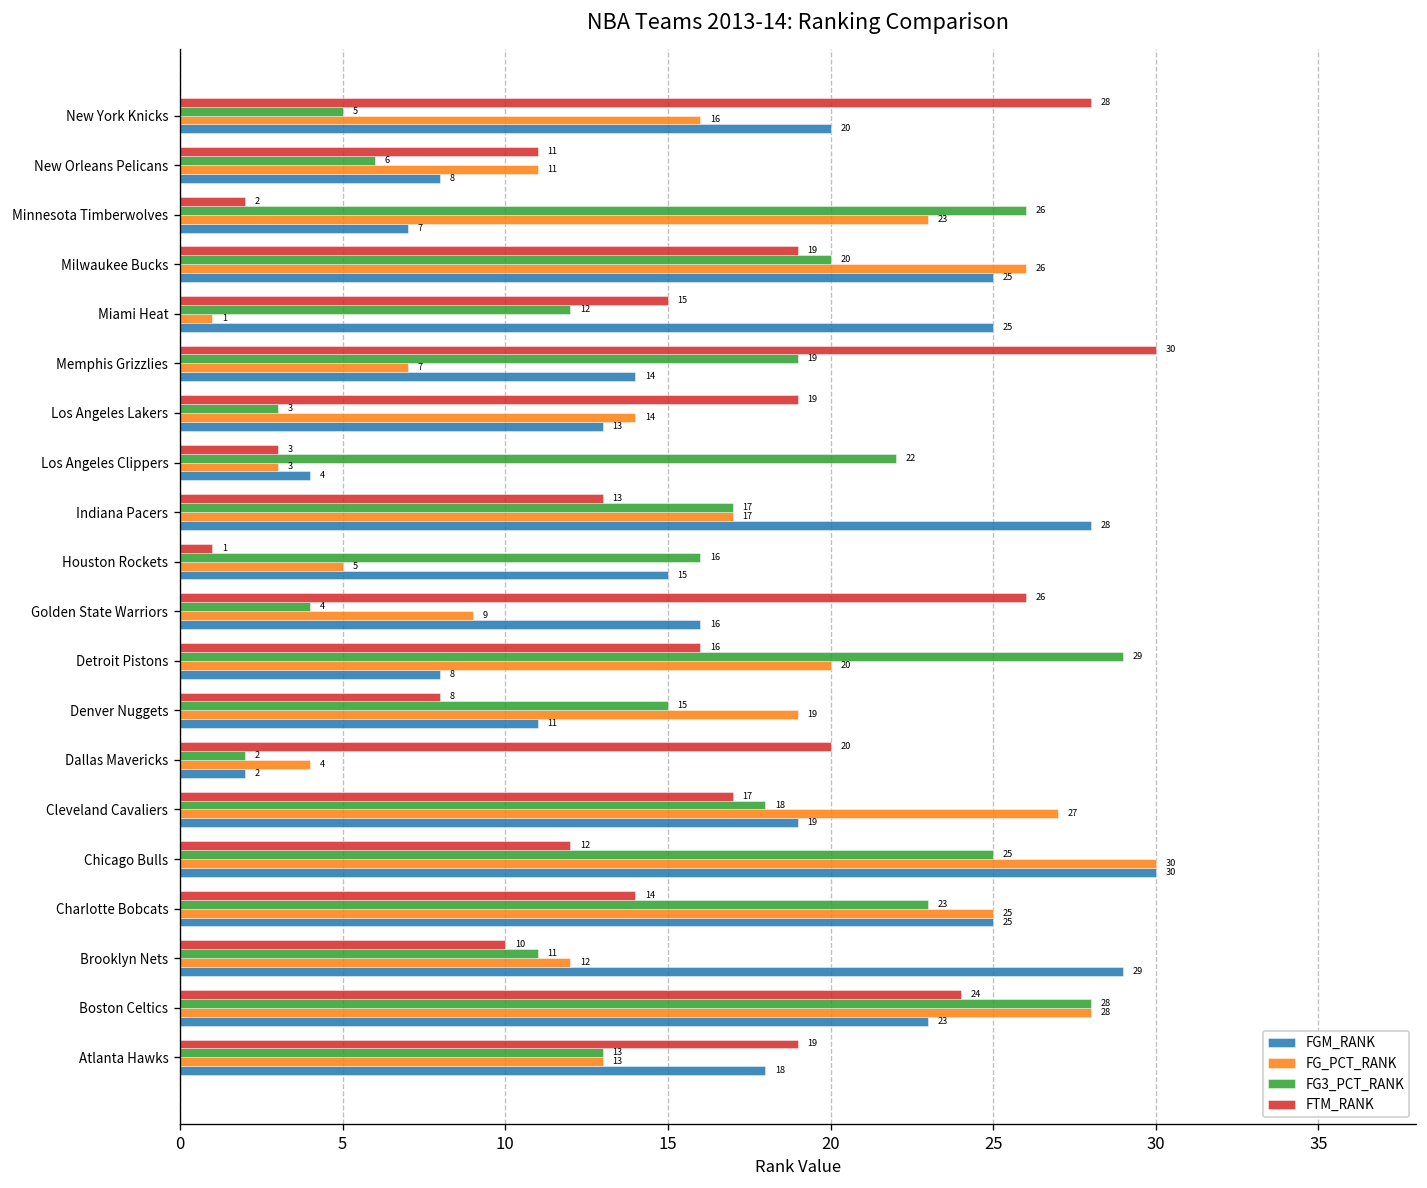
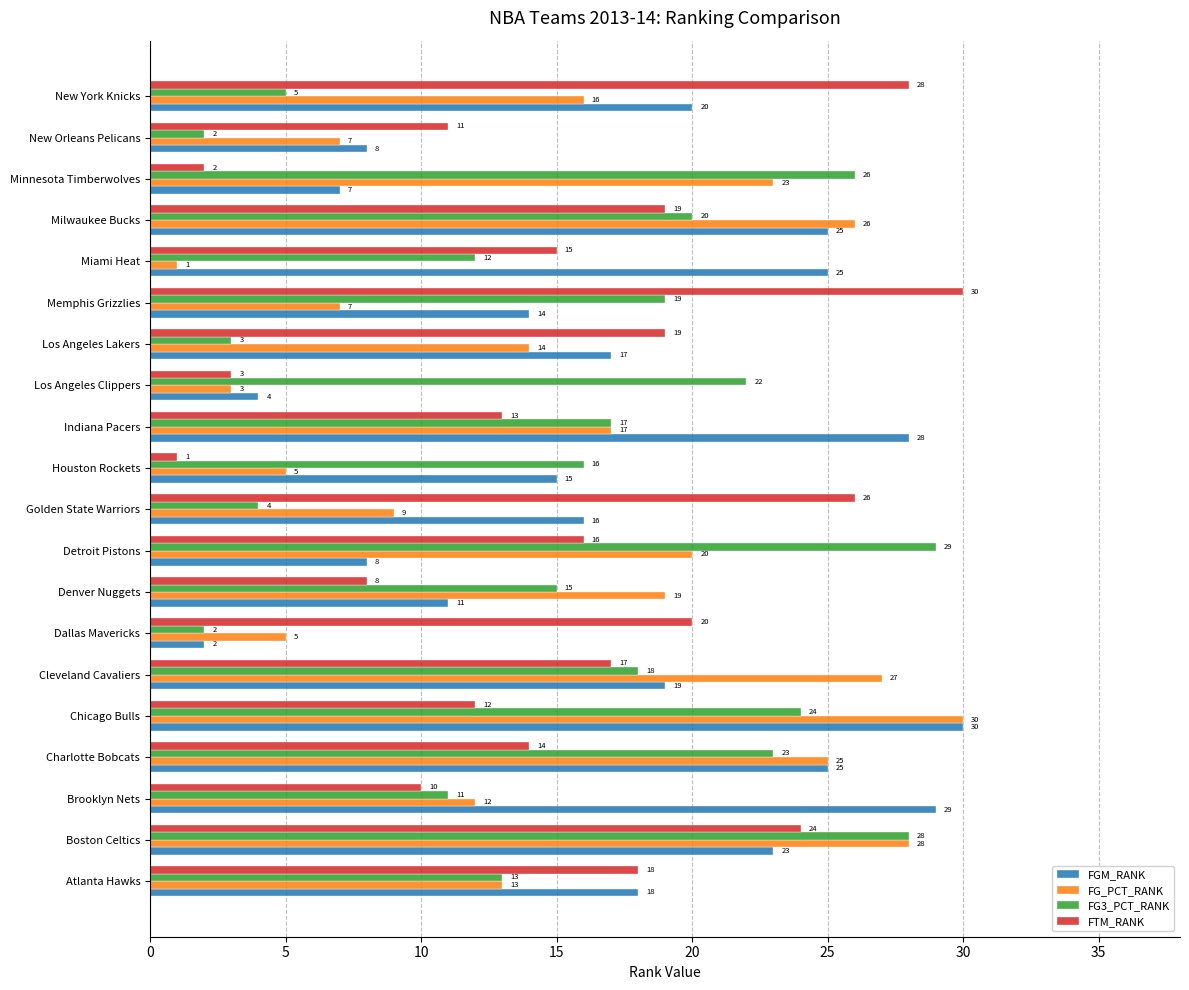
FG3_PCT_RANK, New Orleans Pelicans: 6 -> 2
FG_PCT_RANK, New Orleans Pelicans: 11 -> 7
FGM_RANK, Los Angeles Lakers: 13 -> 17
FG_PCT_RANK, Dallas Mavericks: 4 -> 5
FG3_PCT_RANK, Chicago Bulls: 25 -> 24
FTM_RANK, Atlanta Hawks: 19 -> 18
